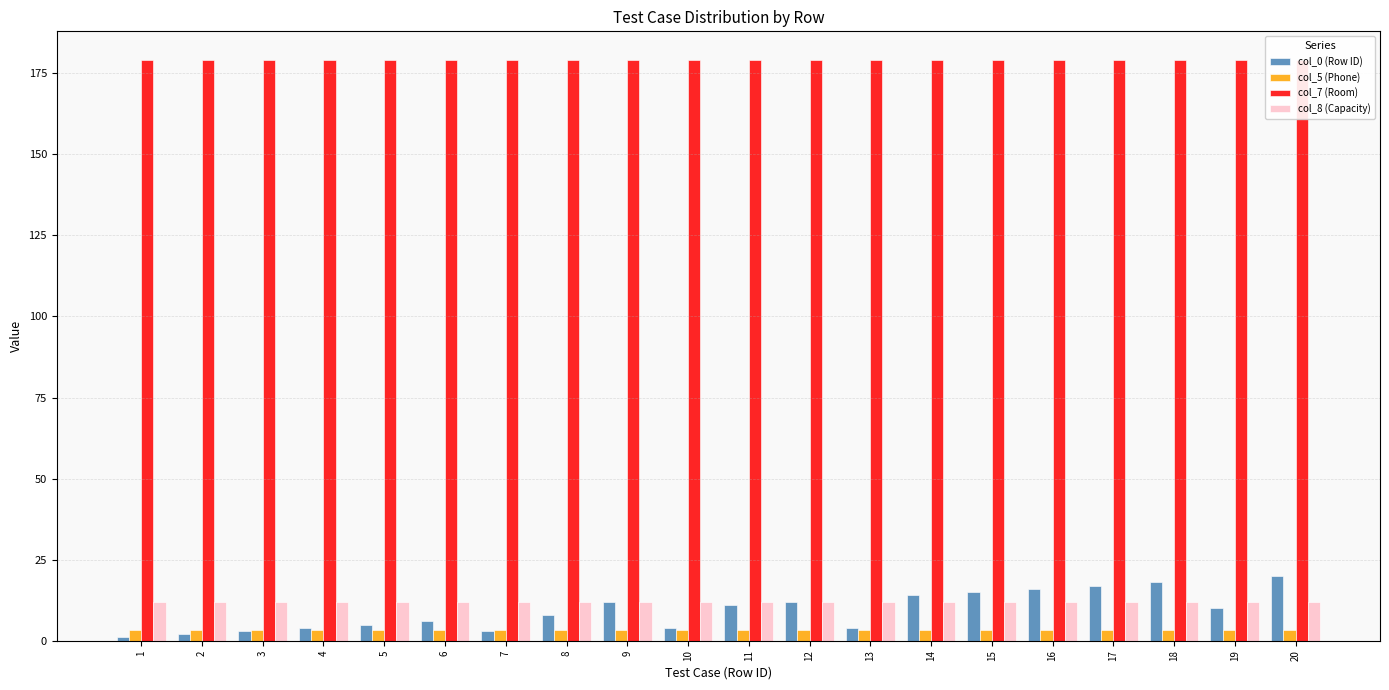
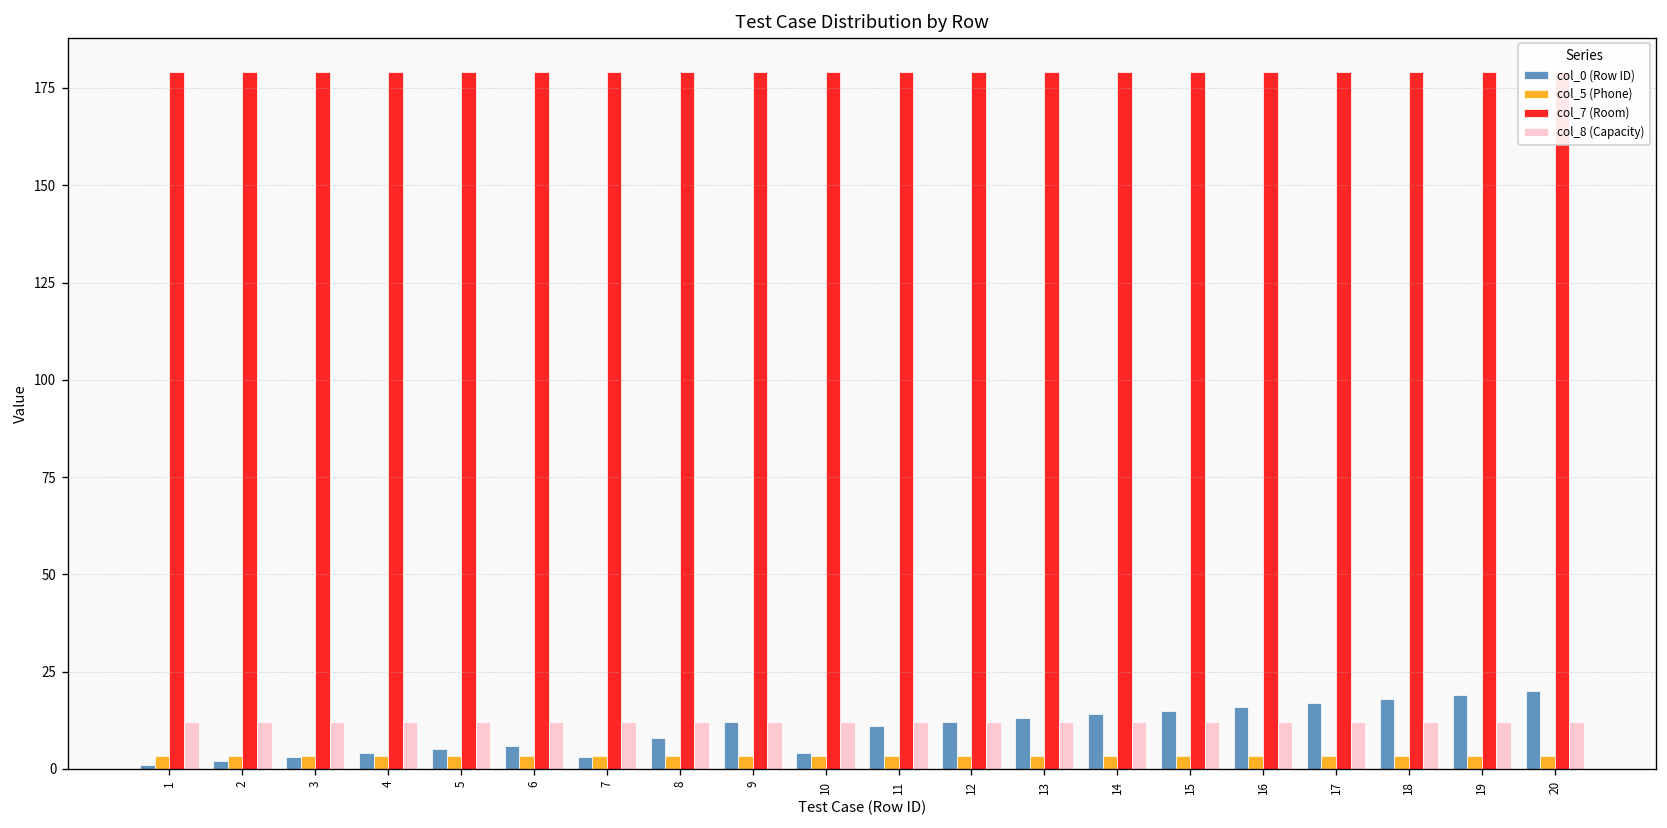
col_0 (Row ID), 13: 4 -> 13
col_0 (Row ID), 19: 10 -> 19
